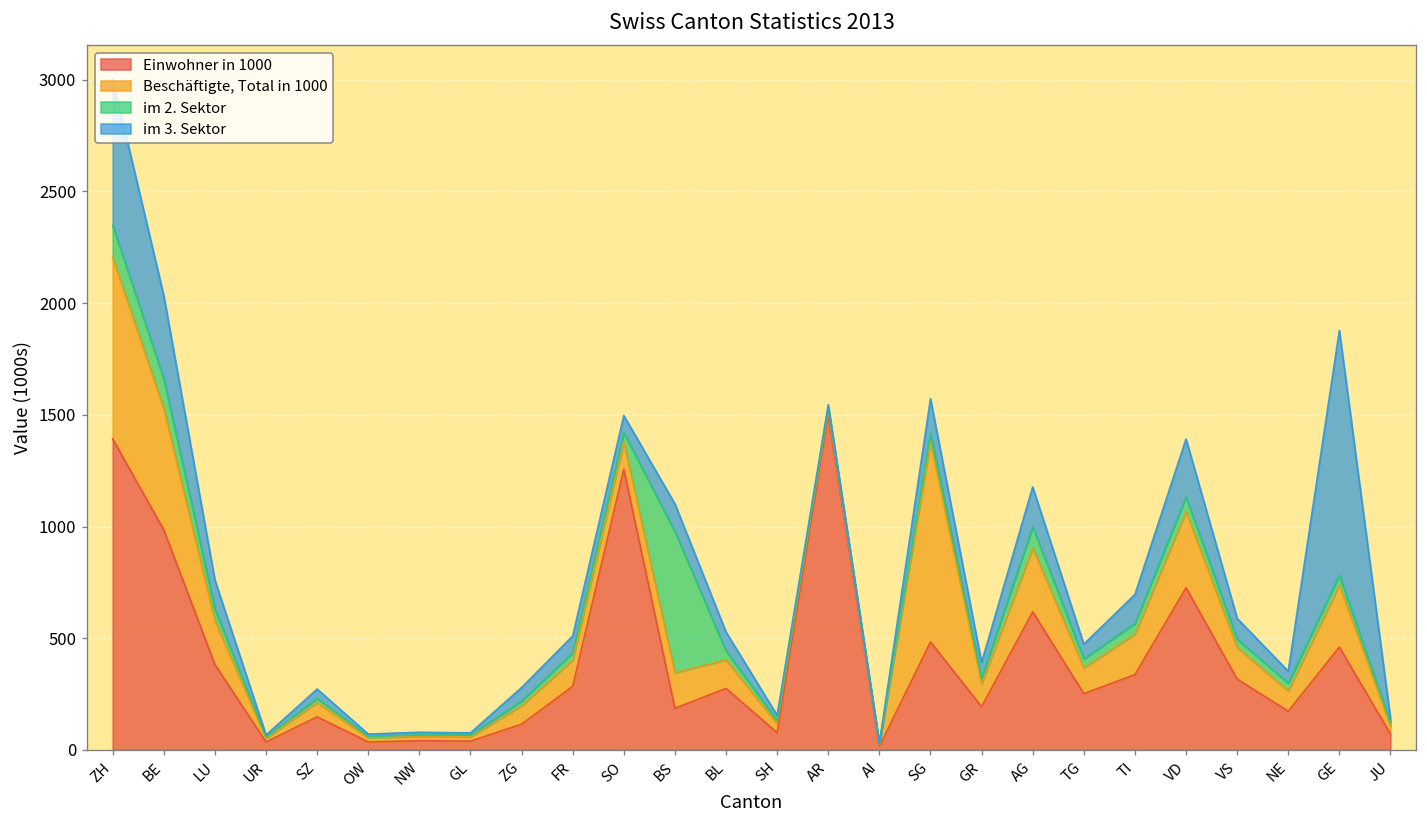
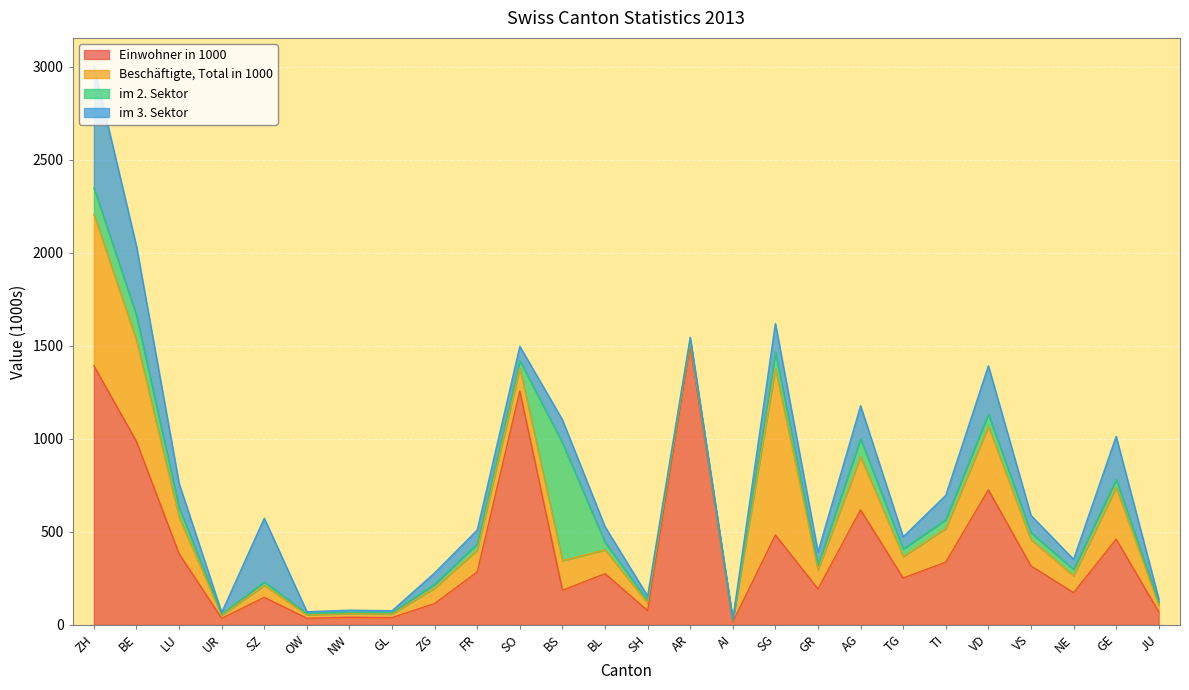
im 3. Sektor, SZ: 40 -> 340
im 2. Sektor, SG: 40 -> 90
im 3. Sektor, GE: 1100 -> 230
